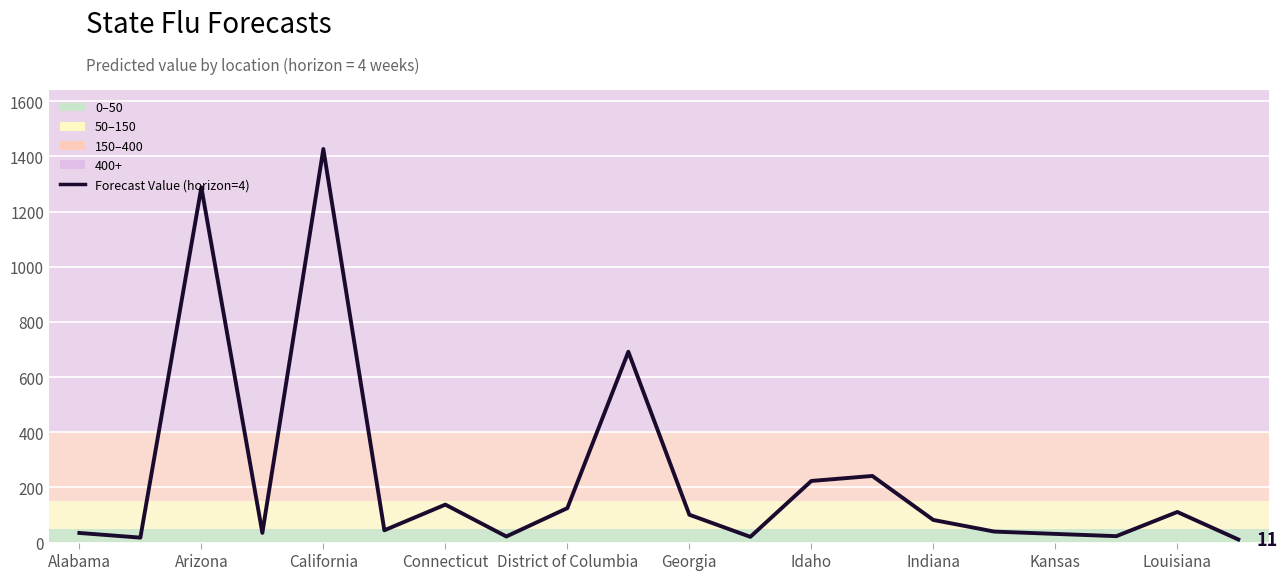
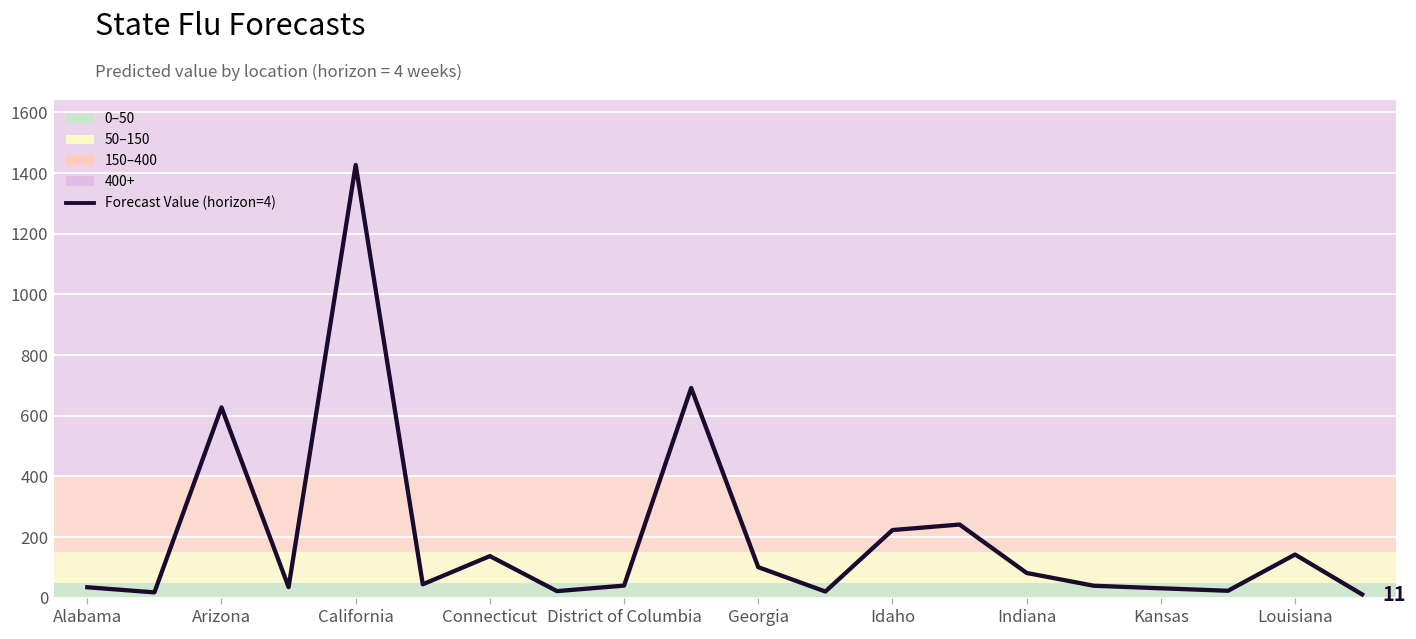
Arizona: 1290 -> 630
District of Columbia: 120 -> 40
Louisiana: 110 -> 140
